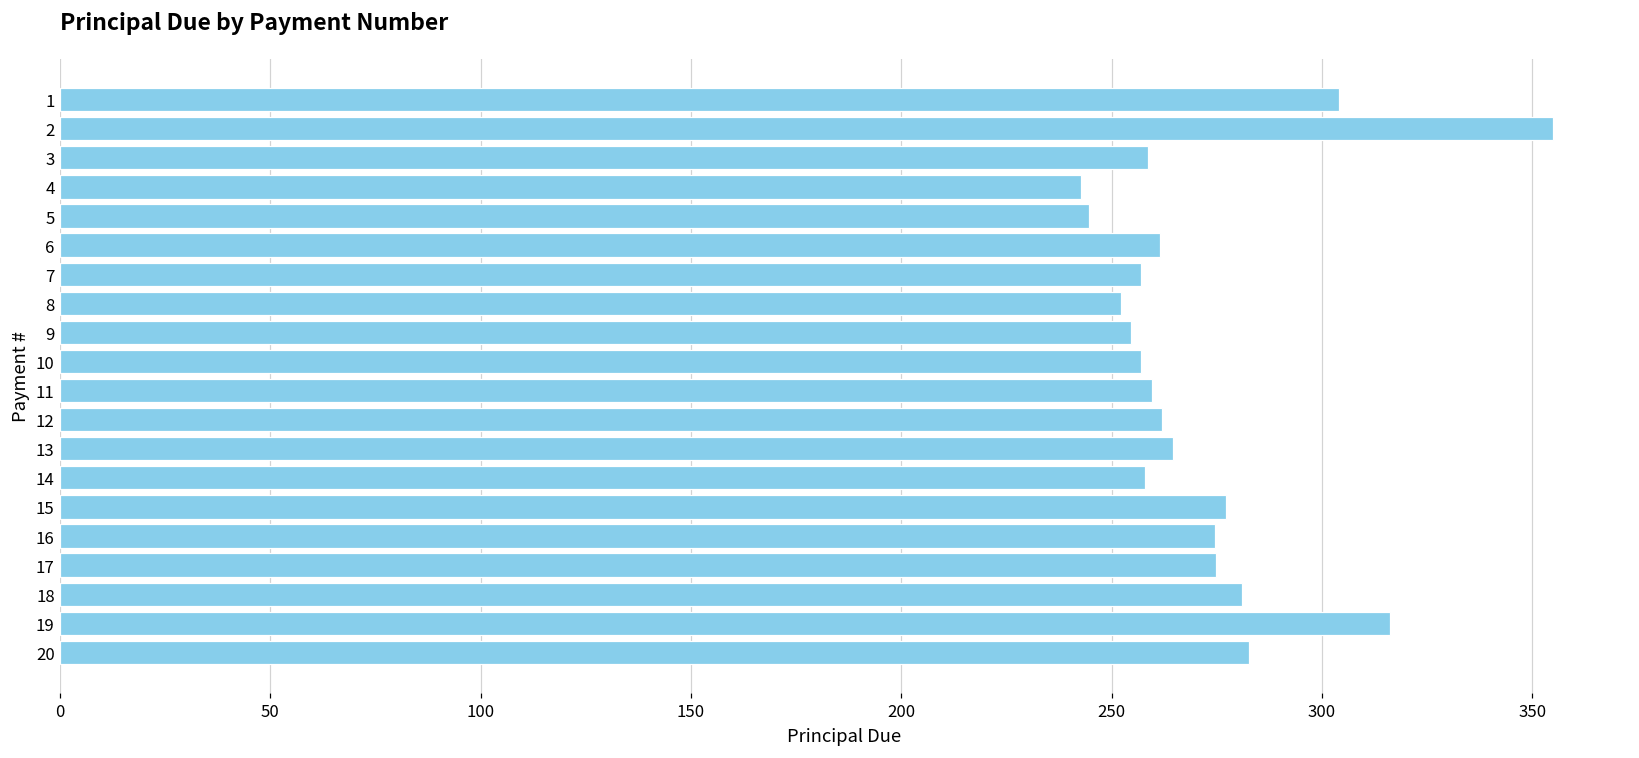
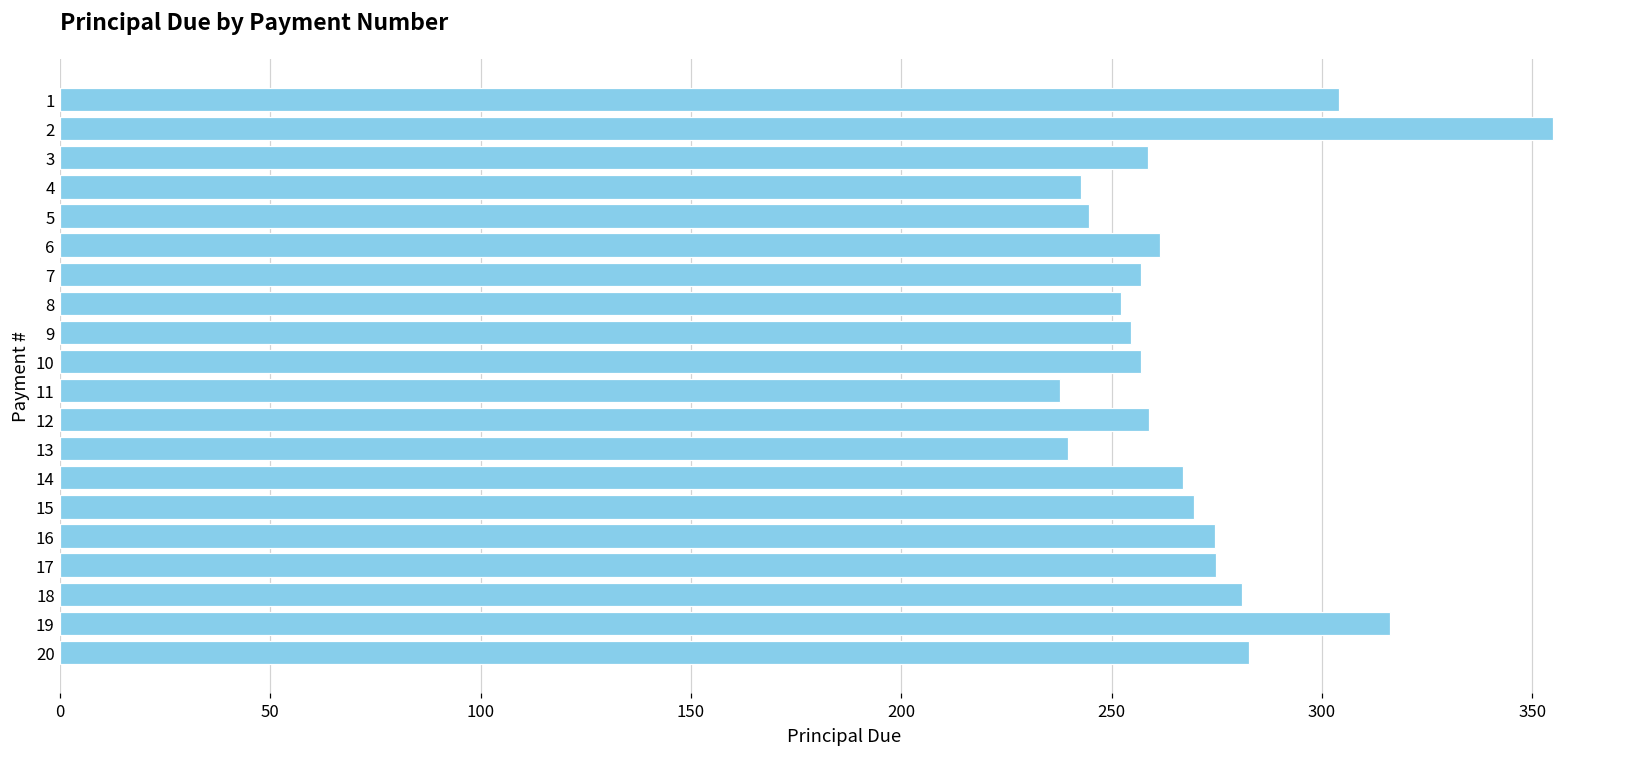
11: 259 -> 238
12: 262 -> 259
13: 264 -> 240
14: 258 -> 267
15: 277 -> 270
